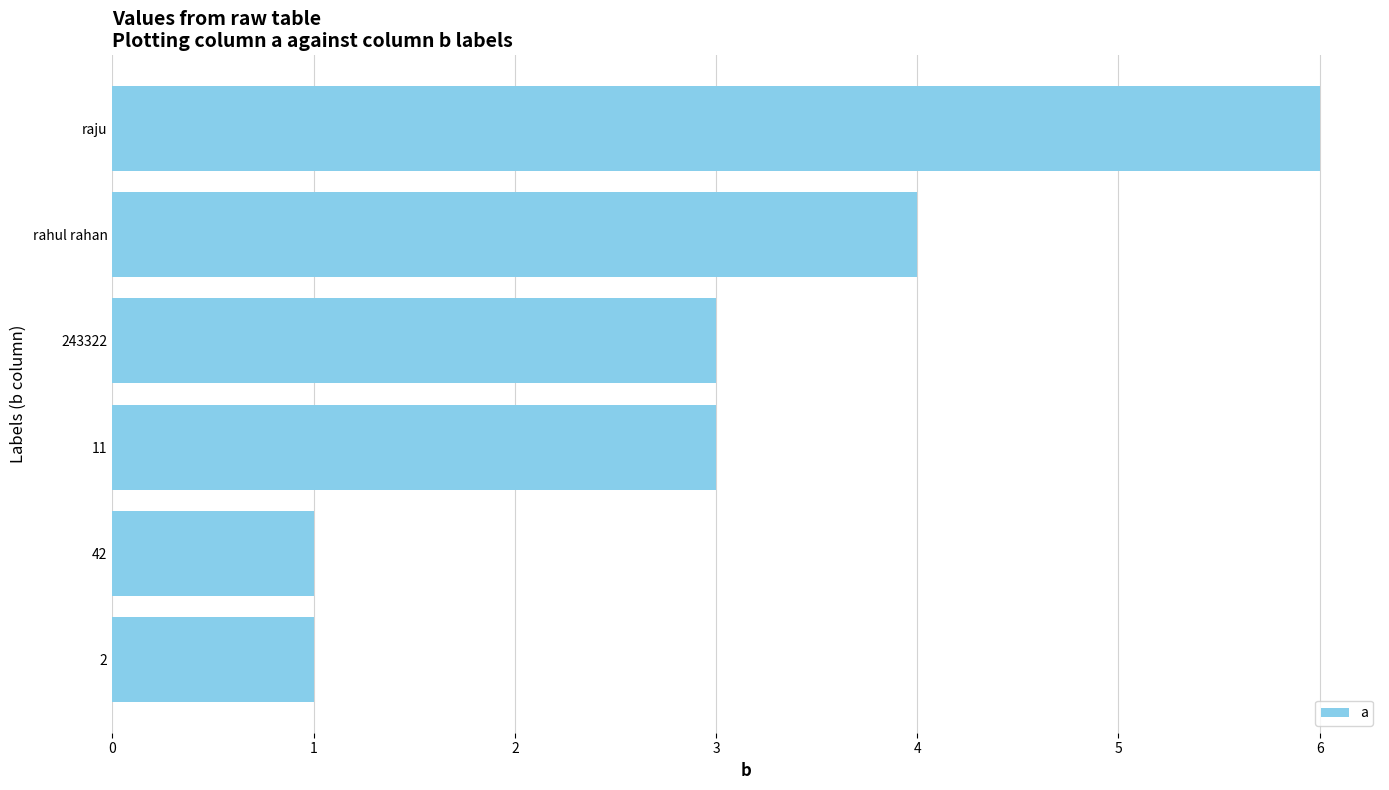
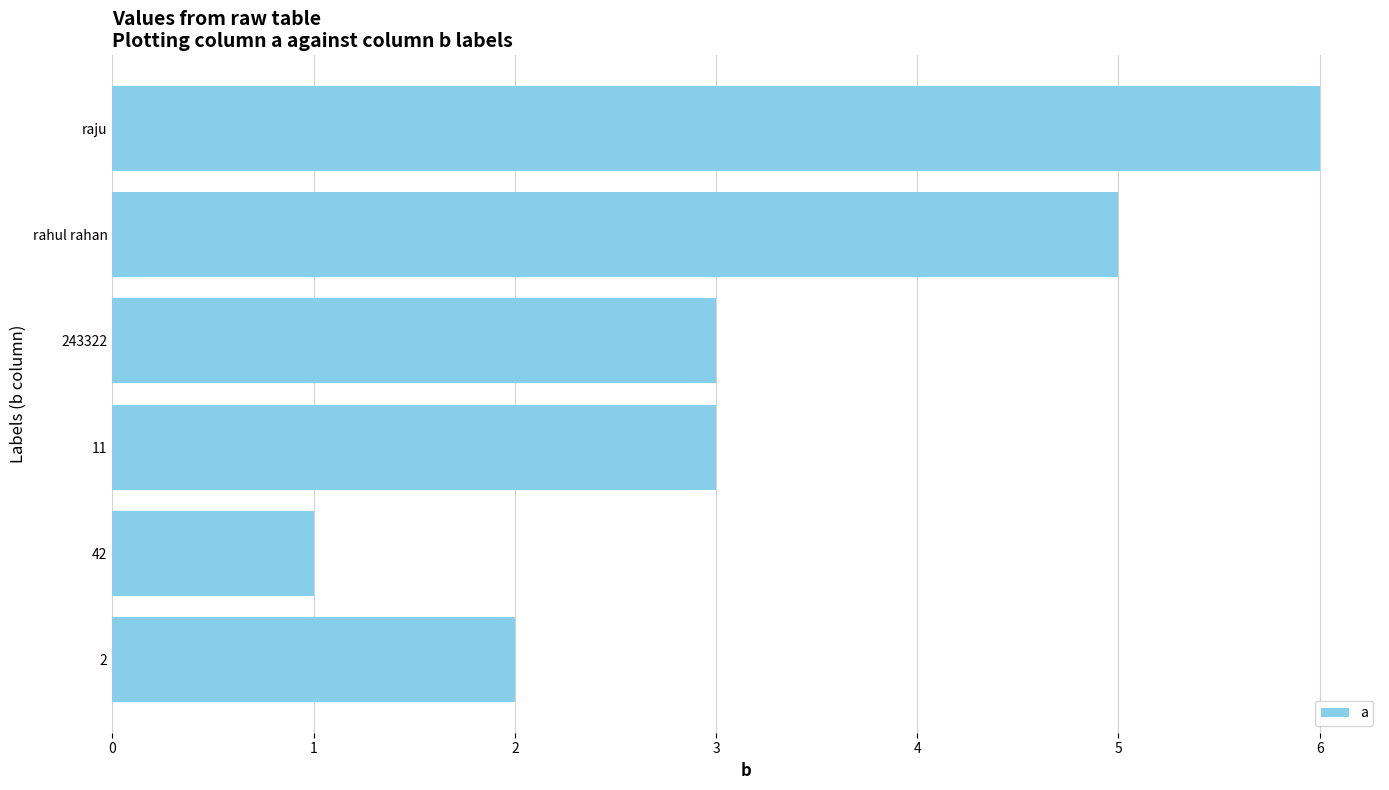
rahul rahan: 4 -> 5
2: 1 -> 2
